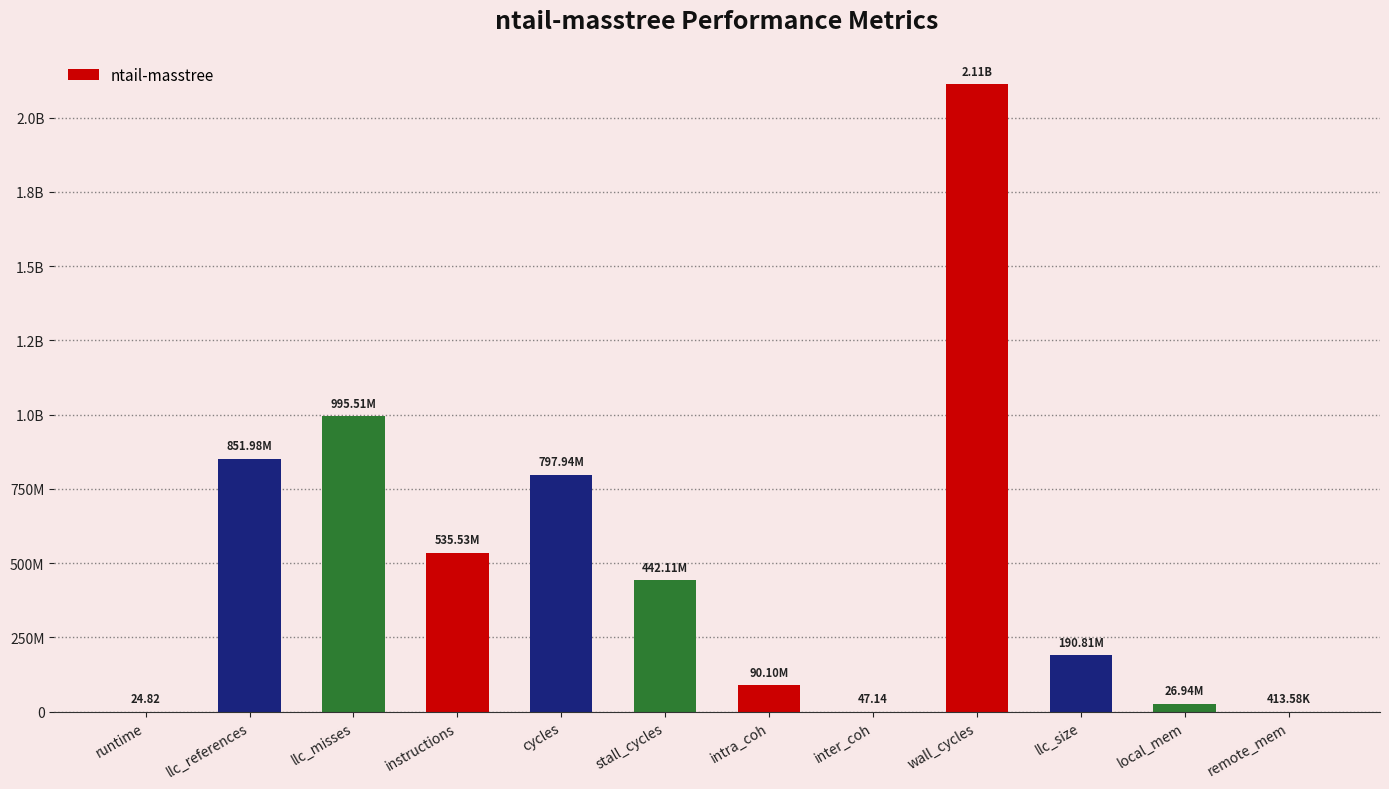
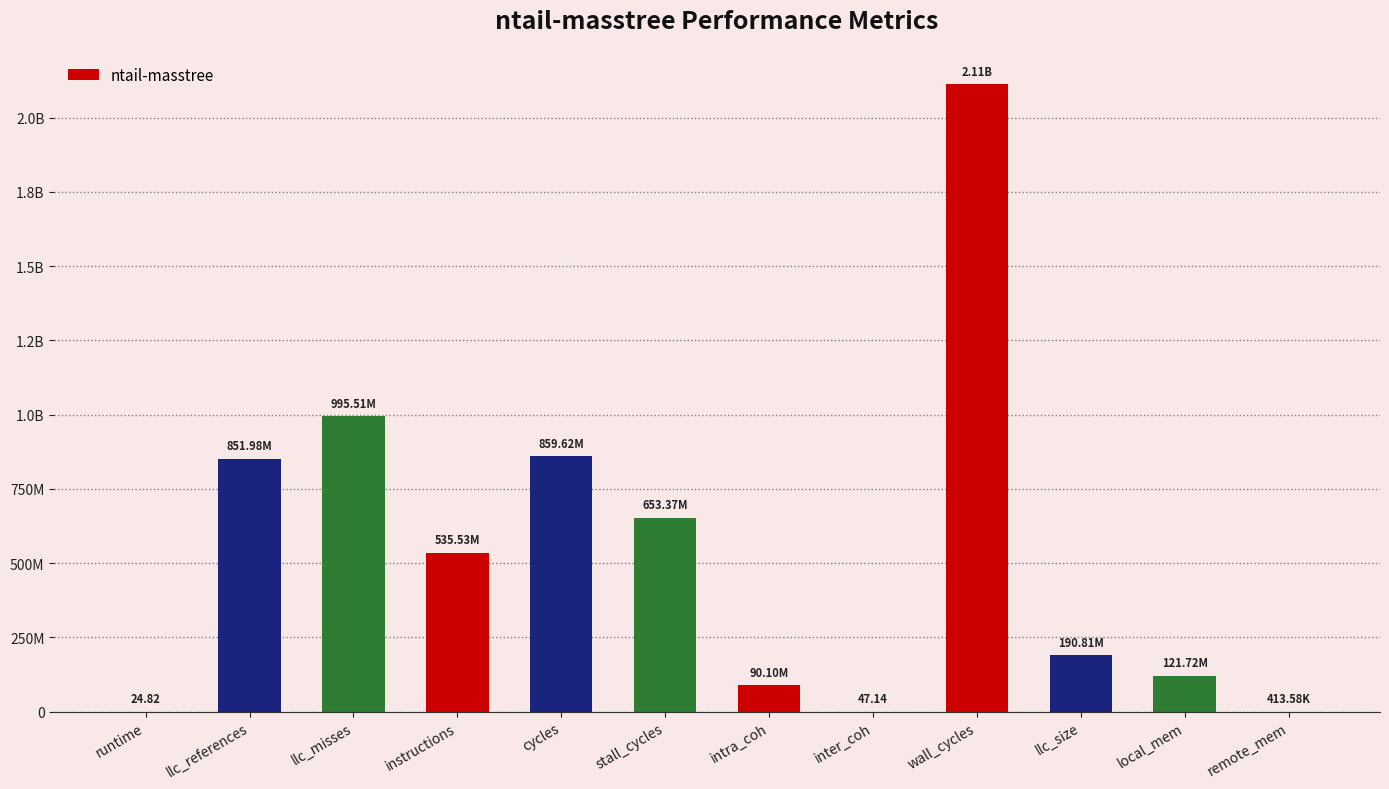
cycles: 797.94M -> 859.62M
stall_cycles: 442.11M -> 653.37M
local_mem: 26.94M -> 121.72M
